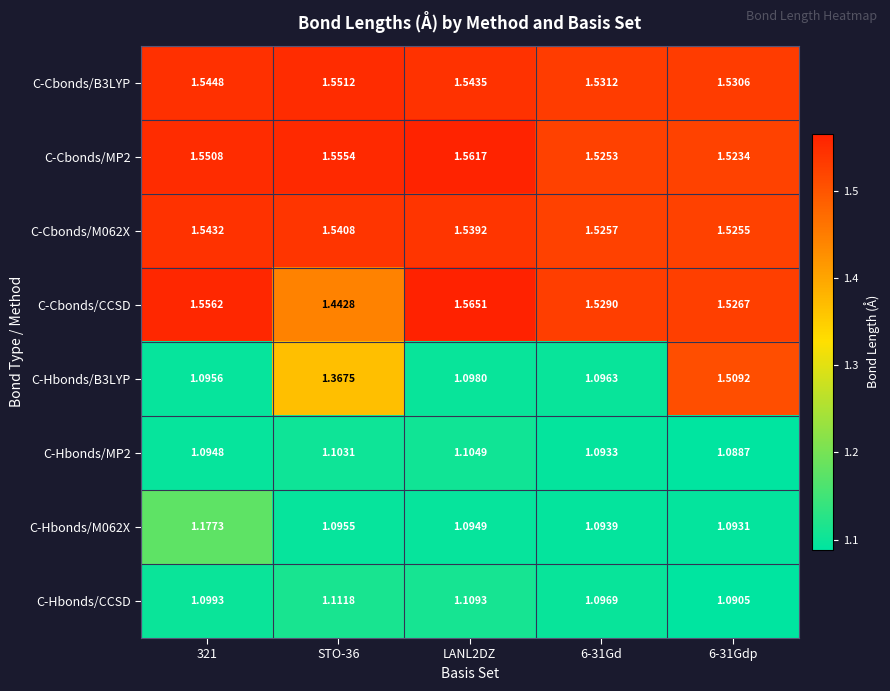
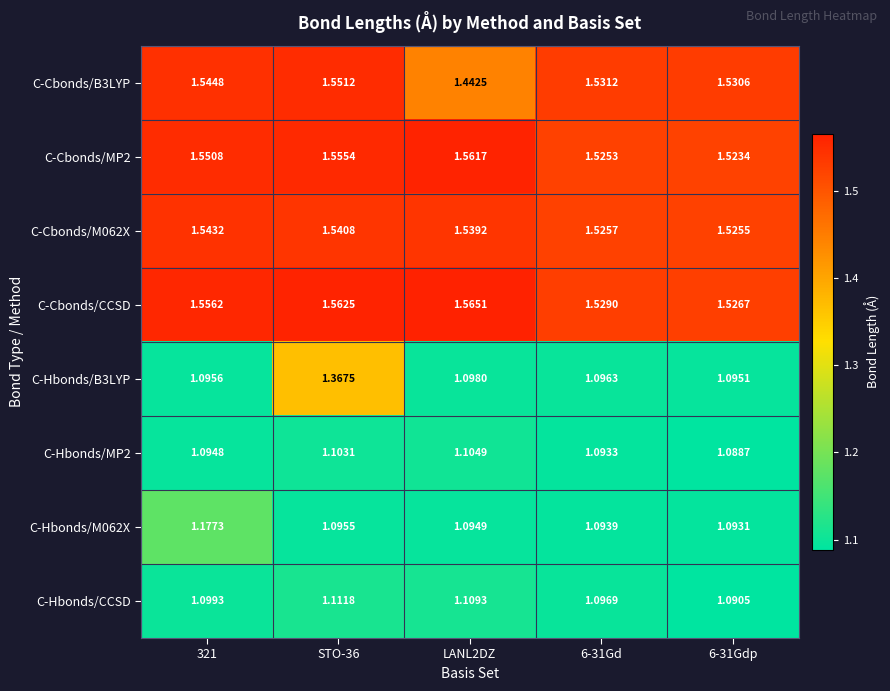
C-Cbonds/B3LYP, LANL2DZ: 1.5435 -> 1.4425
C-Cbonds/CCSD, STO-36: 1.4428 -> 1.5625
C-Hbonds/B3LYP, 6-31Gdp: 1.5092 -> 1.0951
